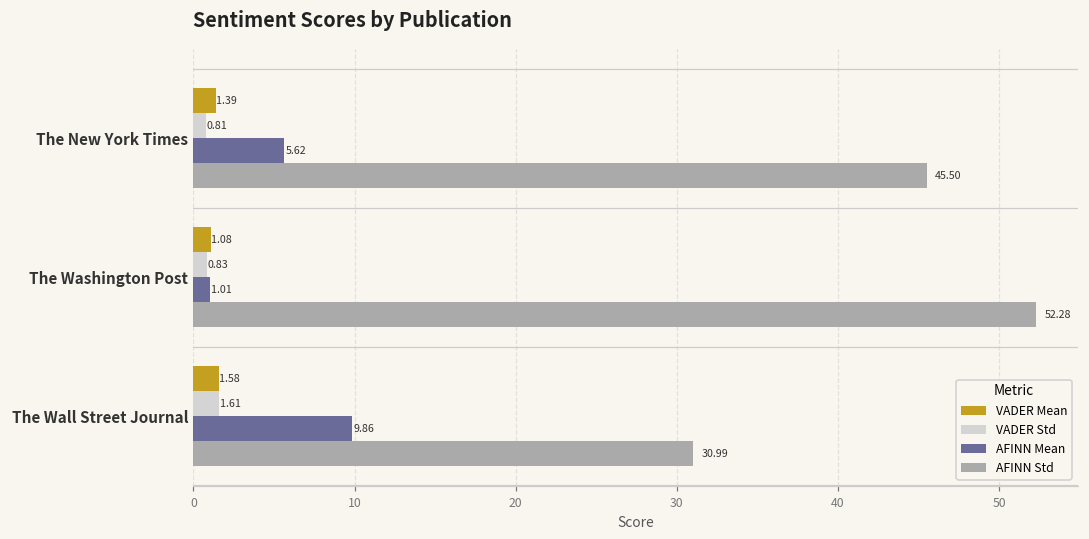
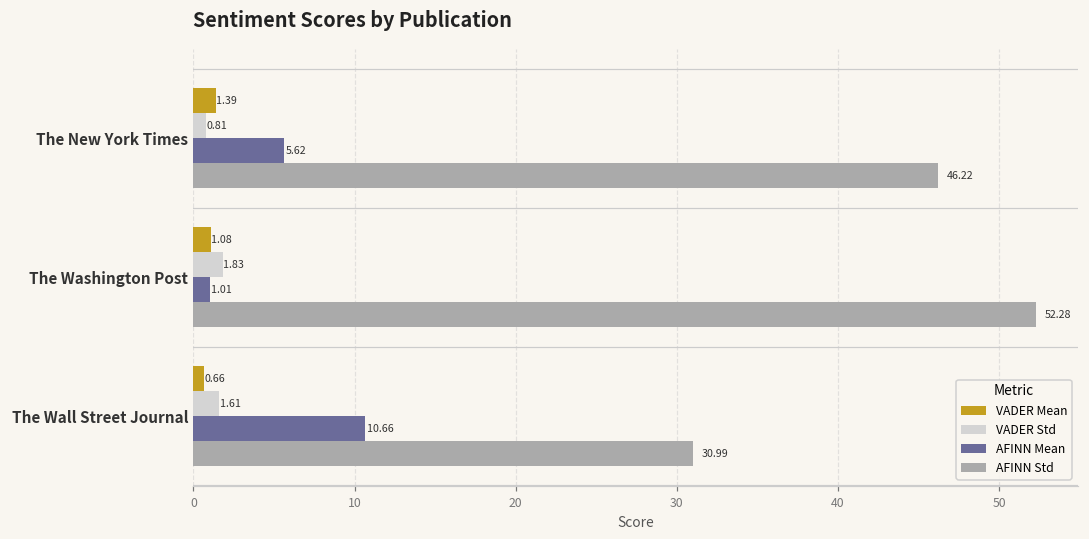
AFINN Std, The New York Times: 45.50 -> 46.22
VADER Std, The Washington Post: 0.83 -> 1.83
VADER Mean, The Wall Street Journal: 1.58 -> 0.66
AFINN Mean, The Wall Street Journal: 9.86 -> 10.66
